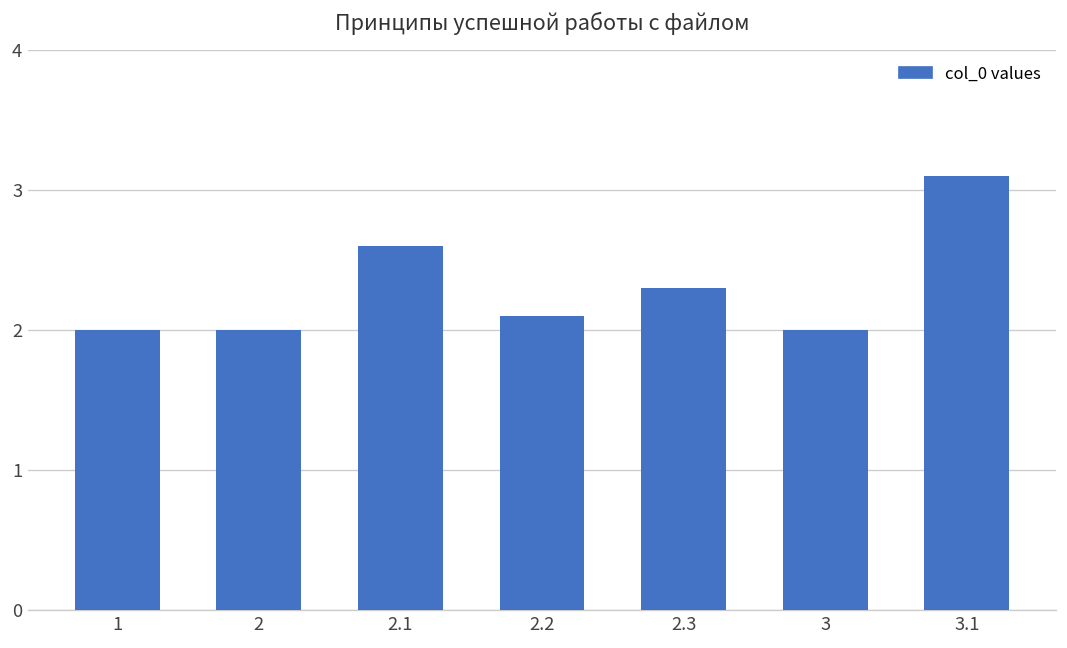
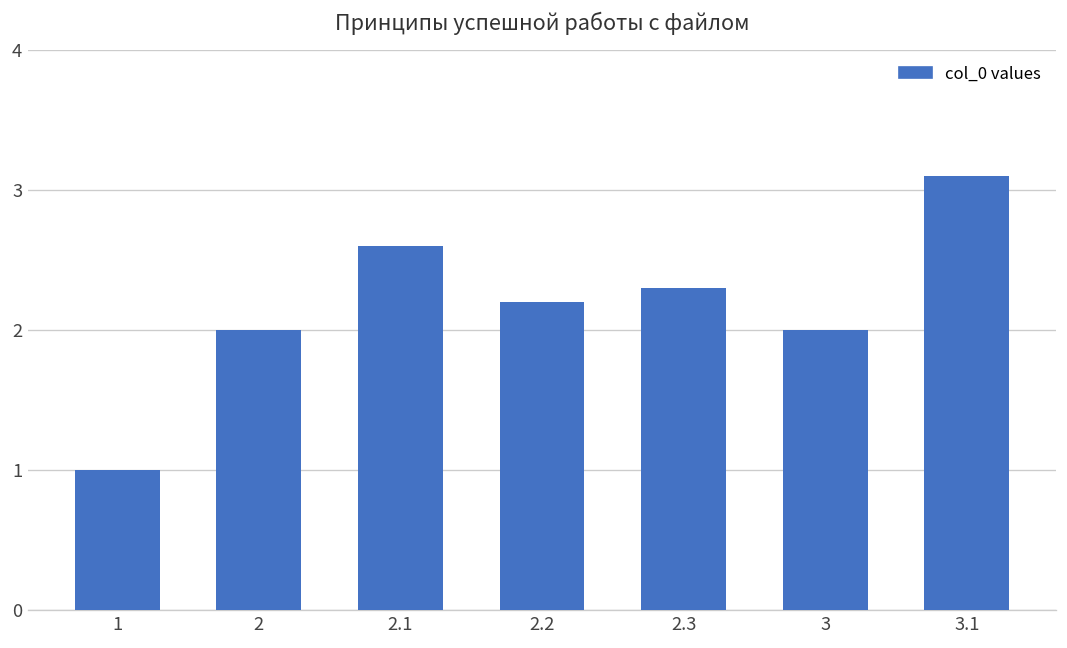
1: 2 -> 1
2.2: 2.1 -> 2.2
